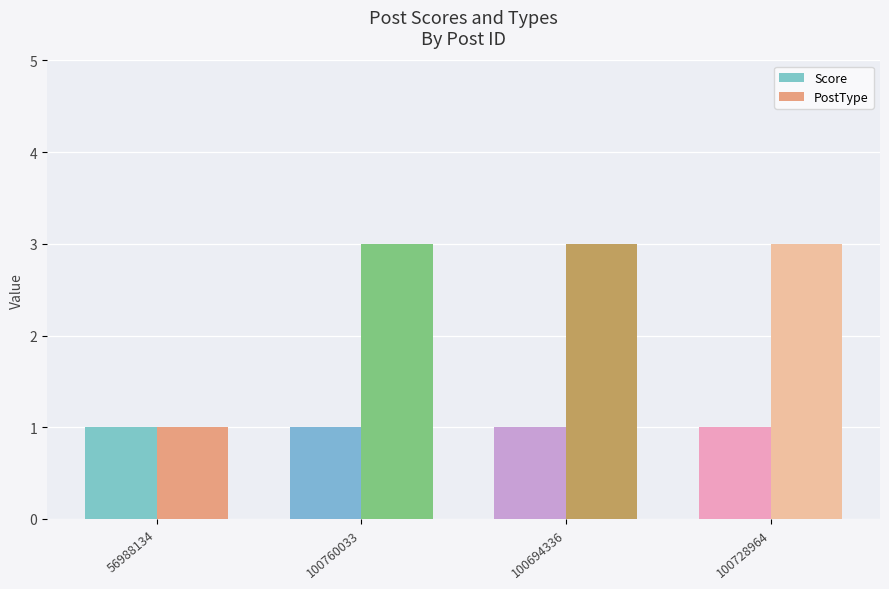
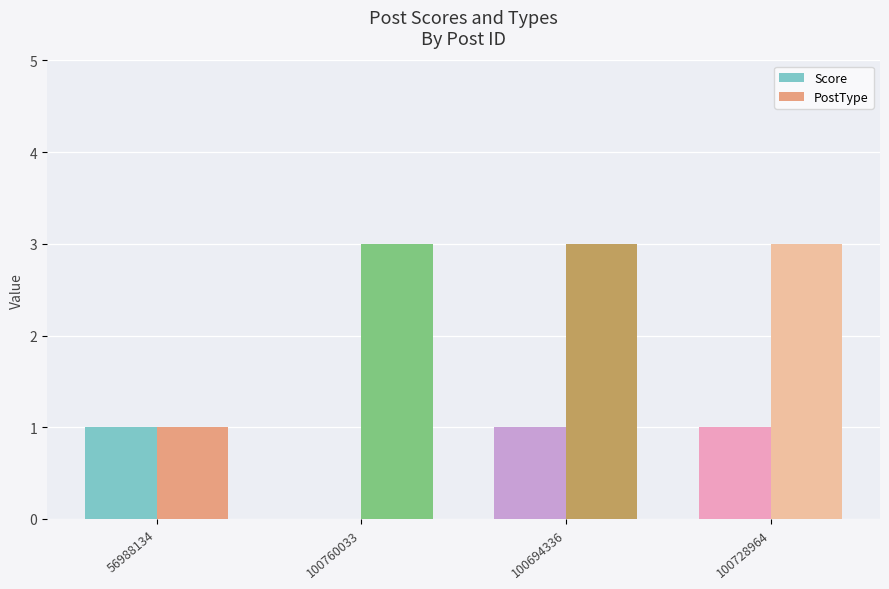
Score, 100760033: 1 -> 0
